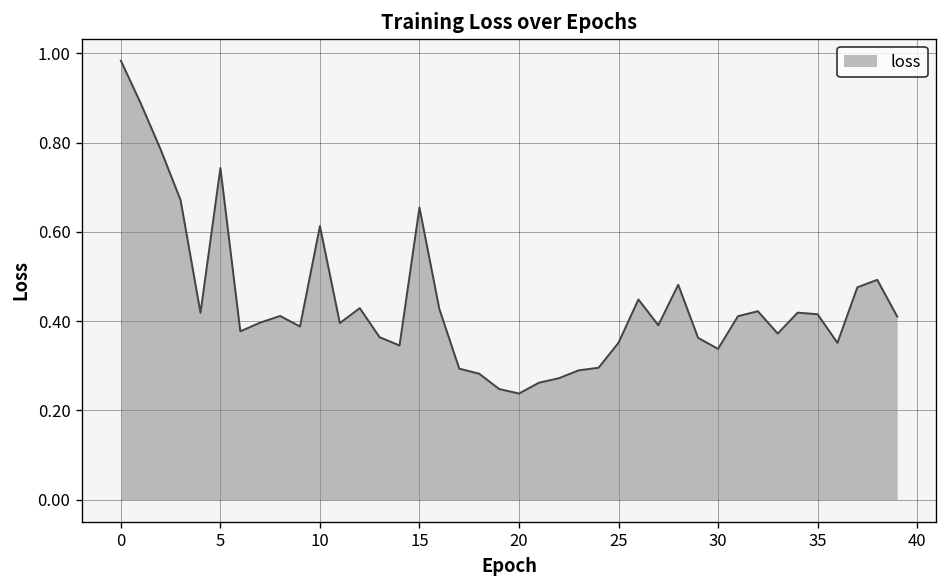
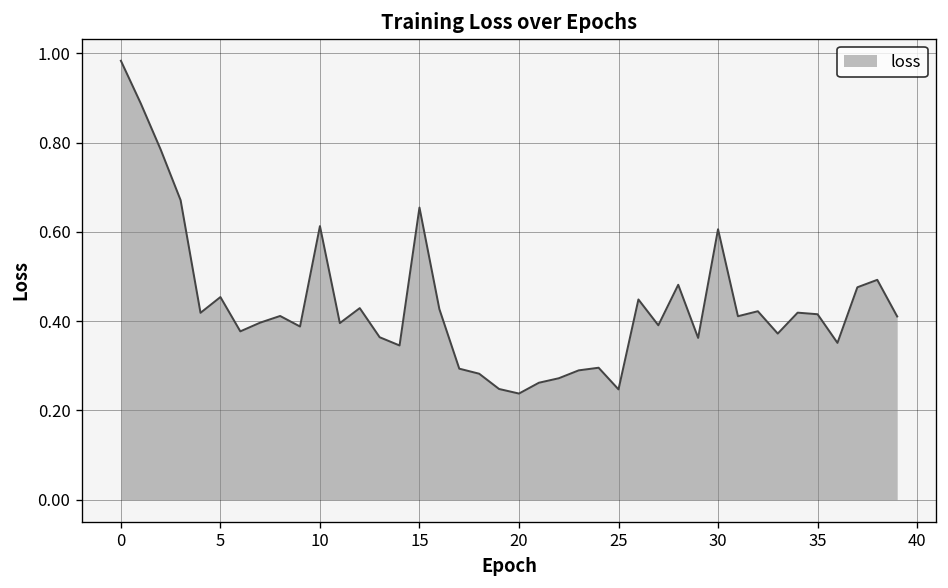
5: 0.74 -> 0.45
25: 0.35 -> 0.25
30: 0.34 -> 0.61
